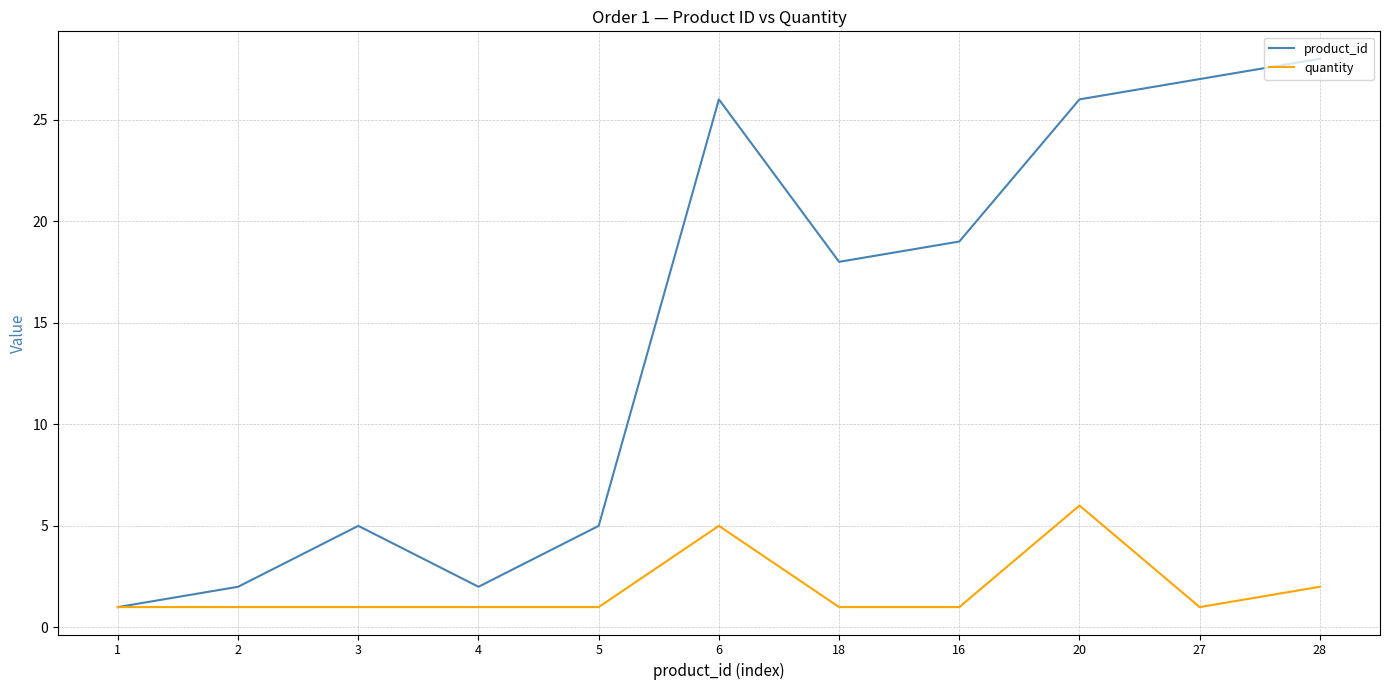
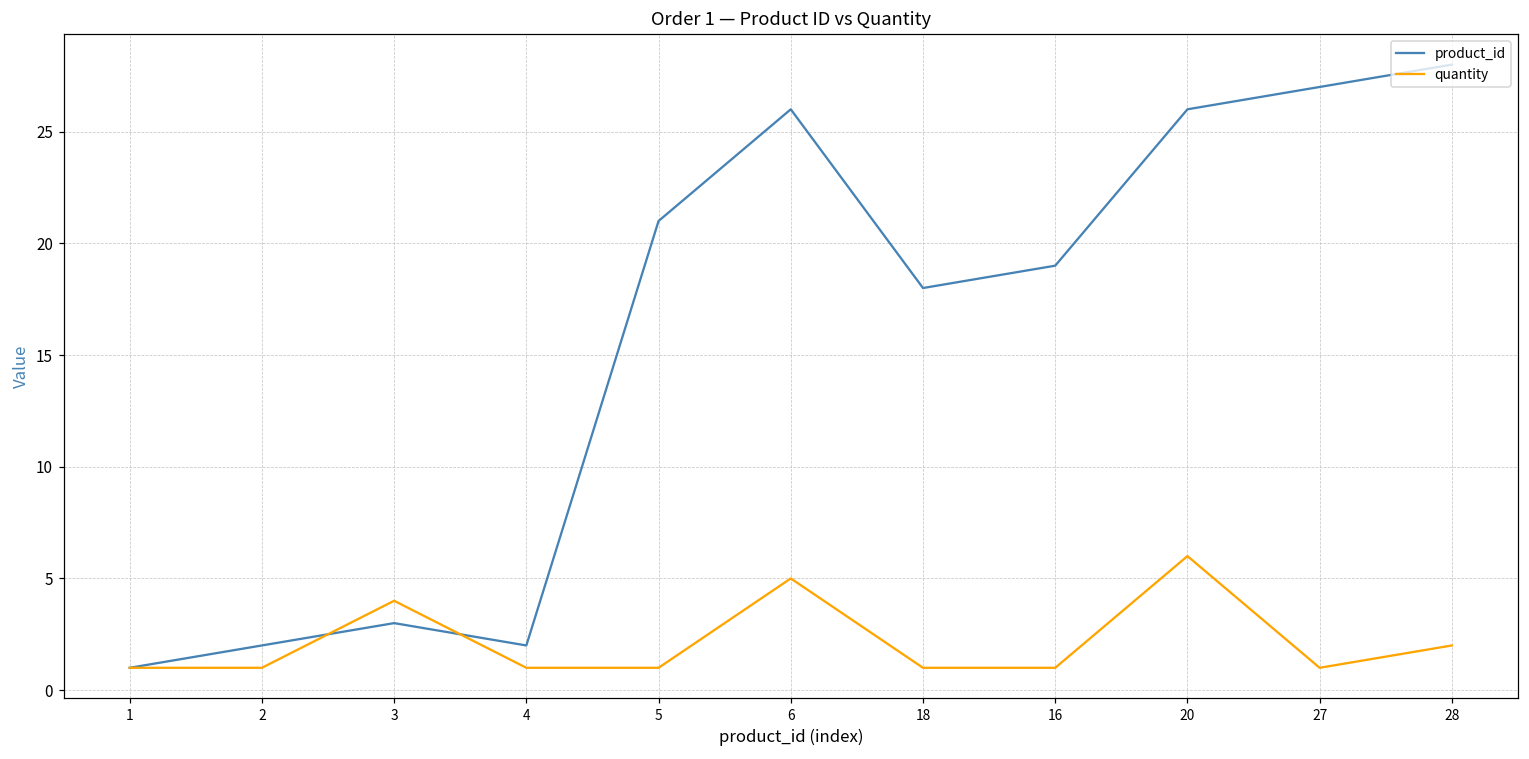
product_id, 3: 5 -> 3
quantity, 3: 1 -> 4
product_id, 5: 5 -> 21
